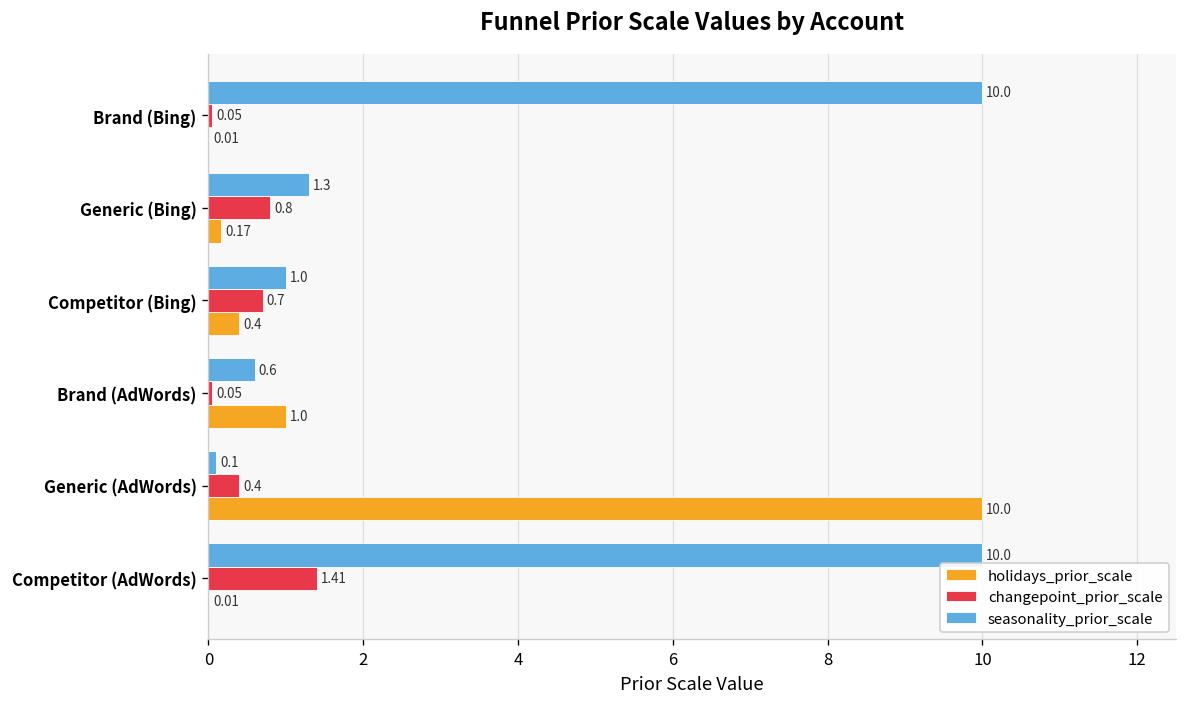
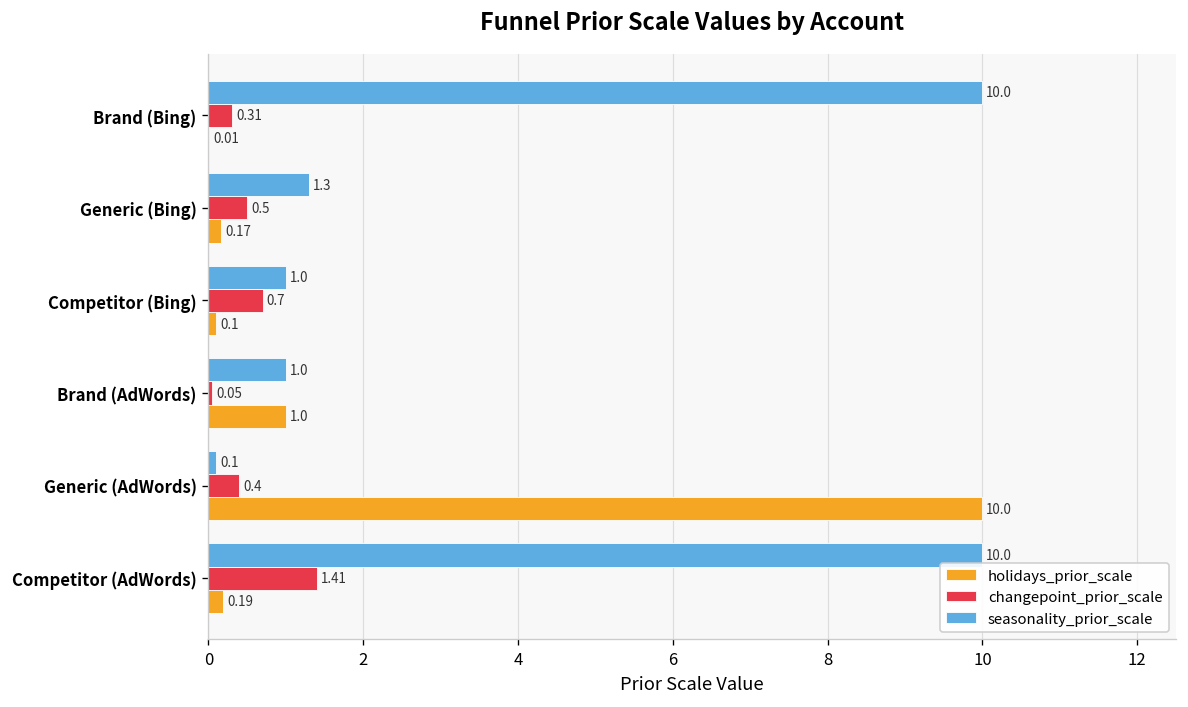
changepoint_prior_scale, Brand (Bing): 0.05 -> 0.31
changepoint_prior_scale, Generic (Bing): 0.8 -> 0.5
holidays_prior_scale, Competitor (Bing): 0.4 -> 0.1
seasonality_prior_scale, Brand (AdWords): 0.6 -> 1.0
holidays_prior_scale, Competitor (AdWords): 0.01 -> 0.19
